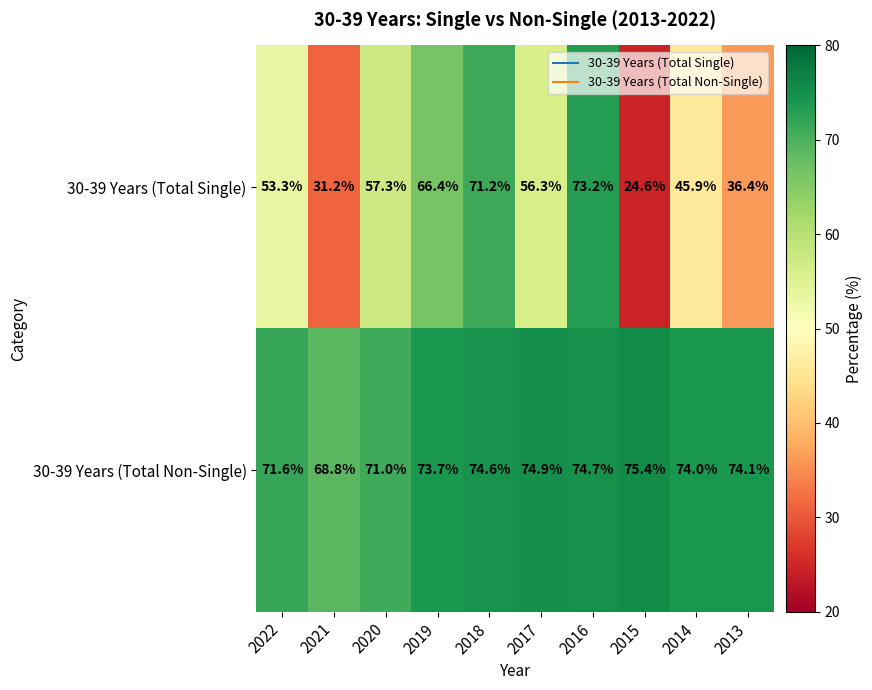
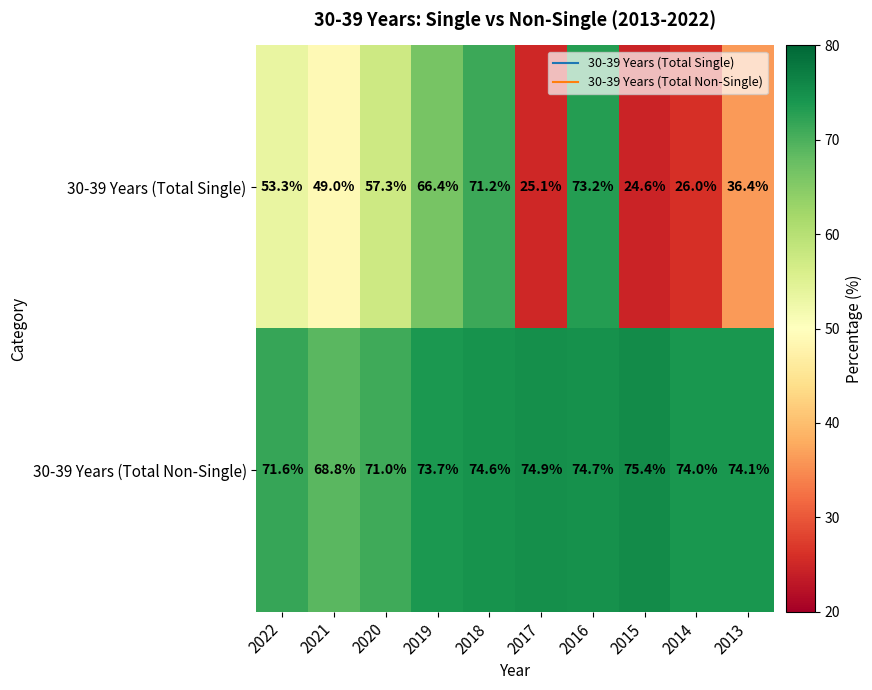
30-39 Years (Total Single), 2021: 31.2% -> 49.0%
30-39 Years (Total Single), 2017: 56.3% -> 25.1%
30-39 Years (Total Single), 2014: 45.9% -> 26.0%
